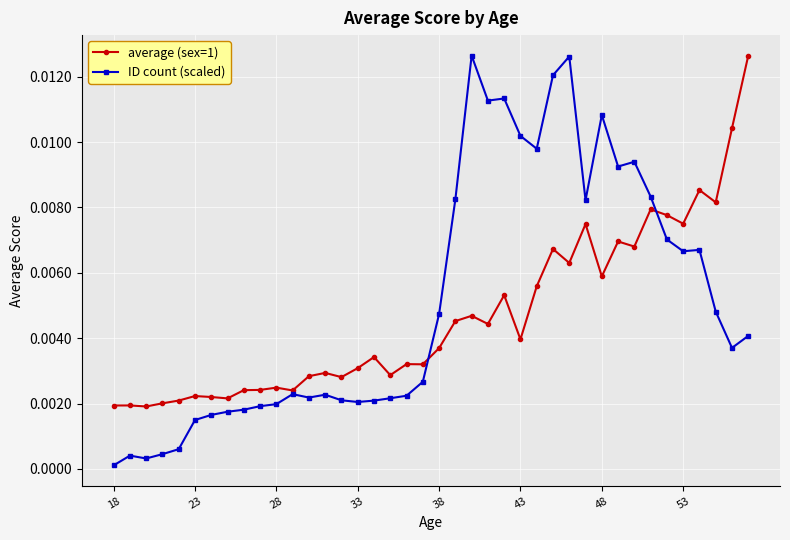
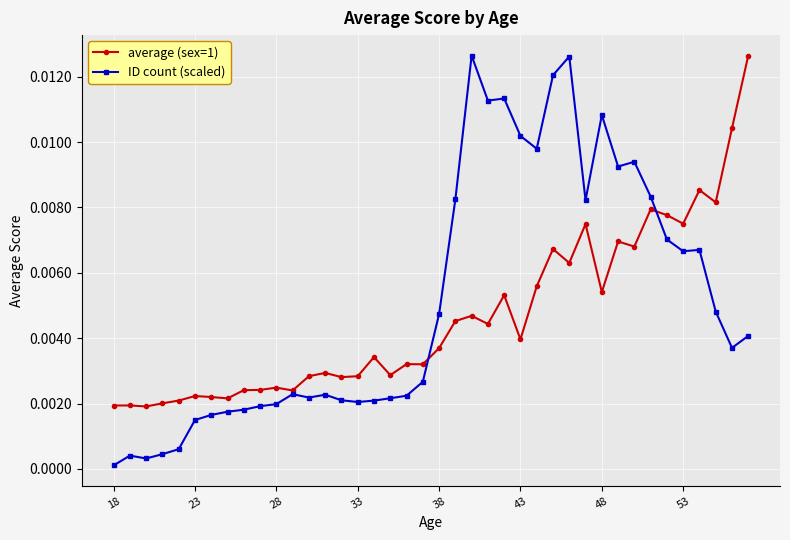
average (sex=1), 33: 0.0031 -> 0.0028
average (sex=1), 48: 0.0059 -> 0.0054
